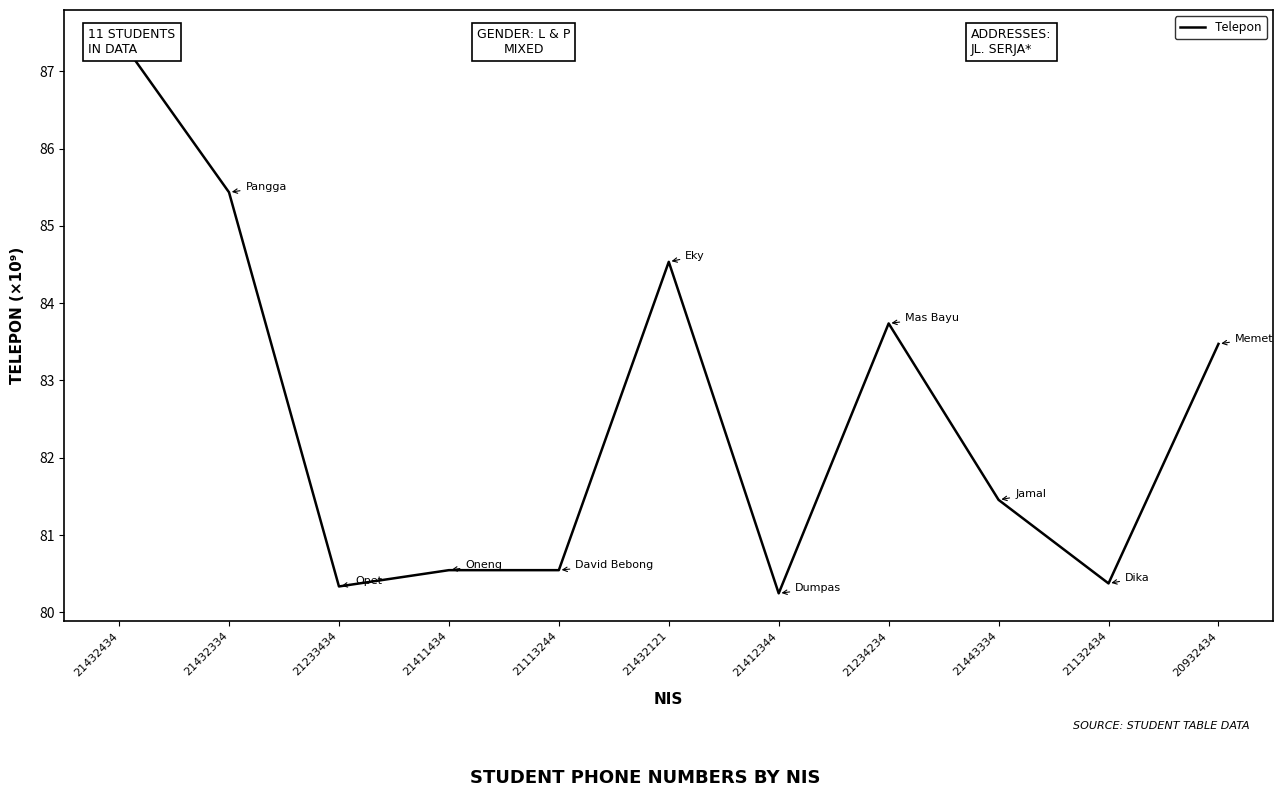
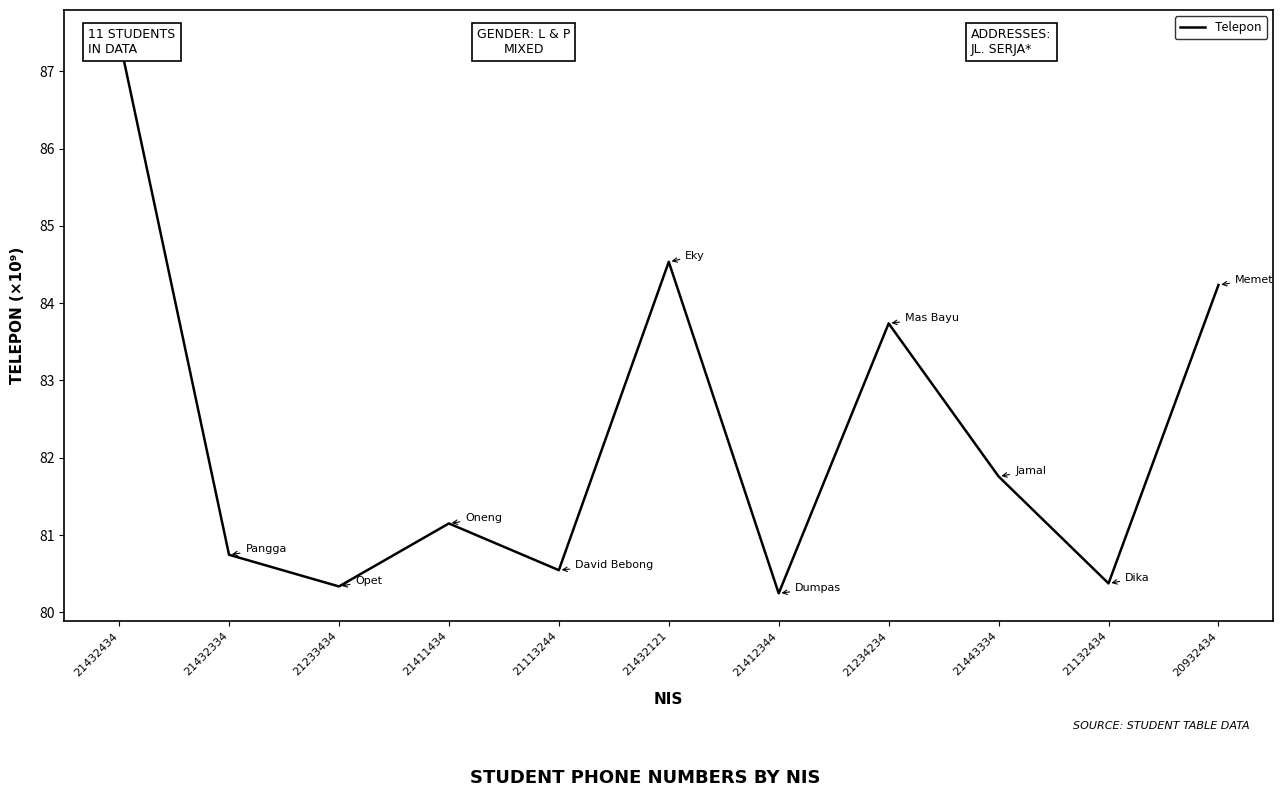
21432334: 85.4 -> 80.7
21411434: 80.5 -> 81.1
21443334: 81.5 -> 81.8
20932434: 83.5 -> 84.2
